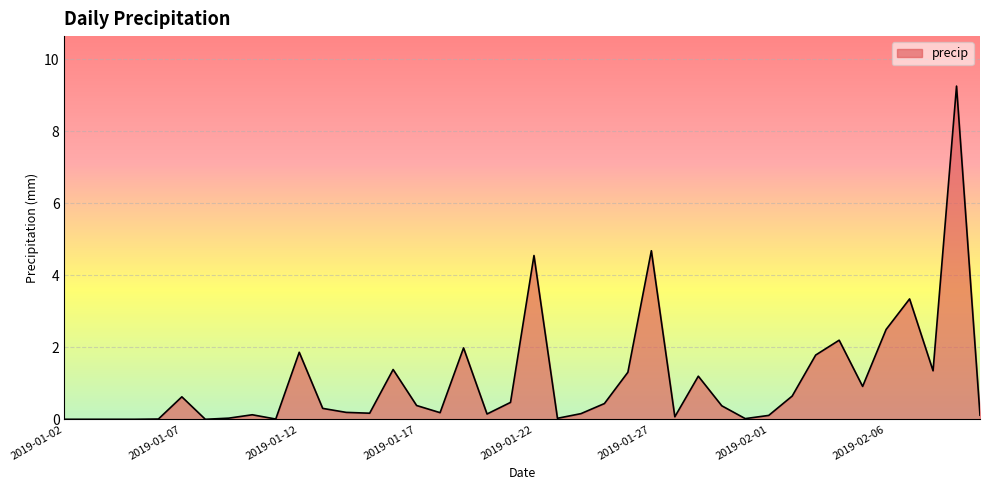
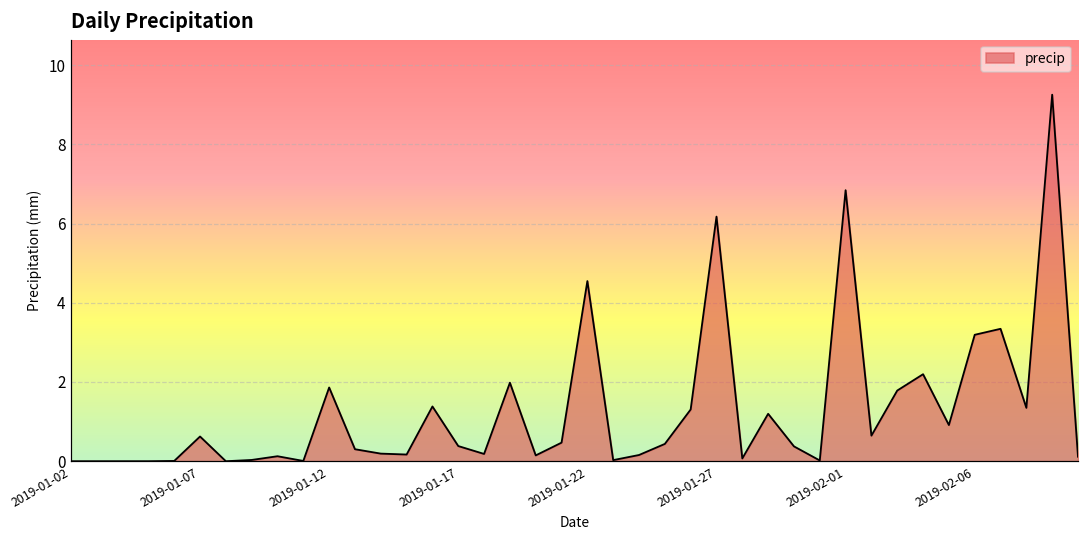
2019-01-27: 4.7 -> 6.2
2019-02-01: 0.1 -> 6.8
2019-02-06: 2.5 -> 3.2
